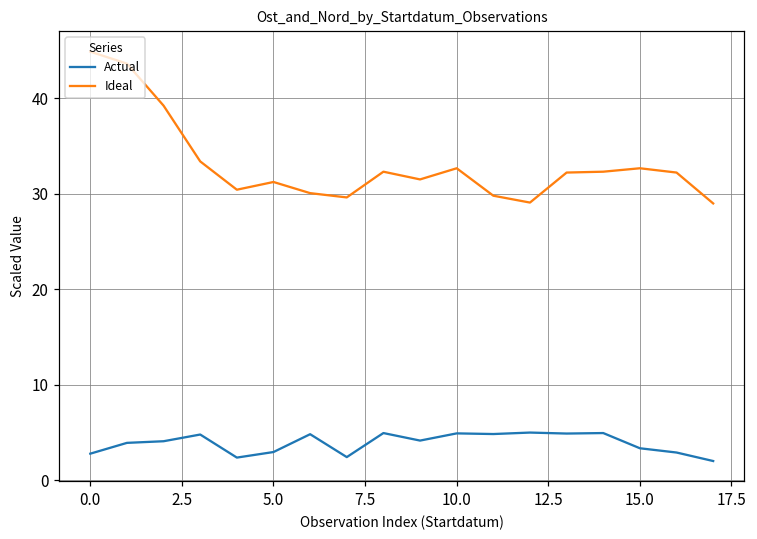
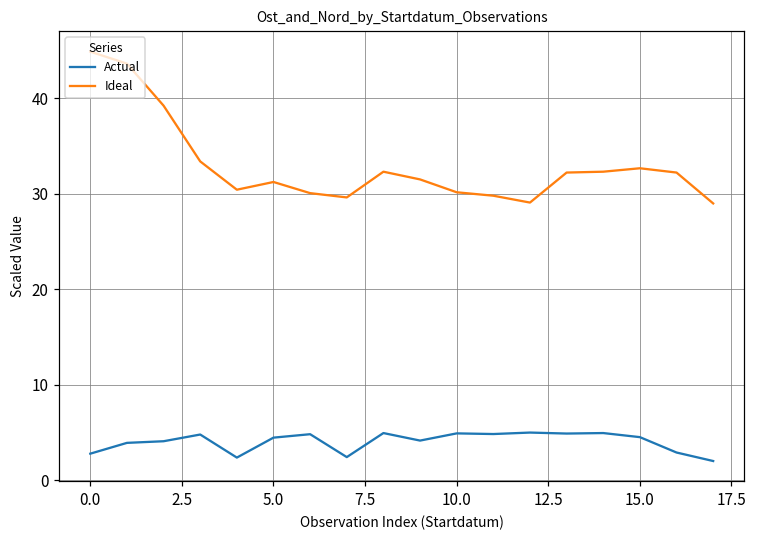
Actual, 5.0: 3 -> 4
Ideal, 10.0: 33 -> 30
Actual, 15.0: 3 -> 5
